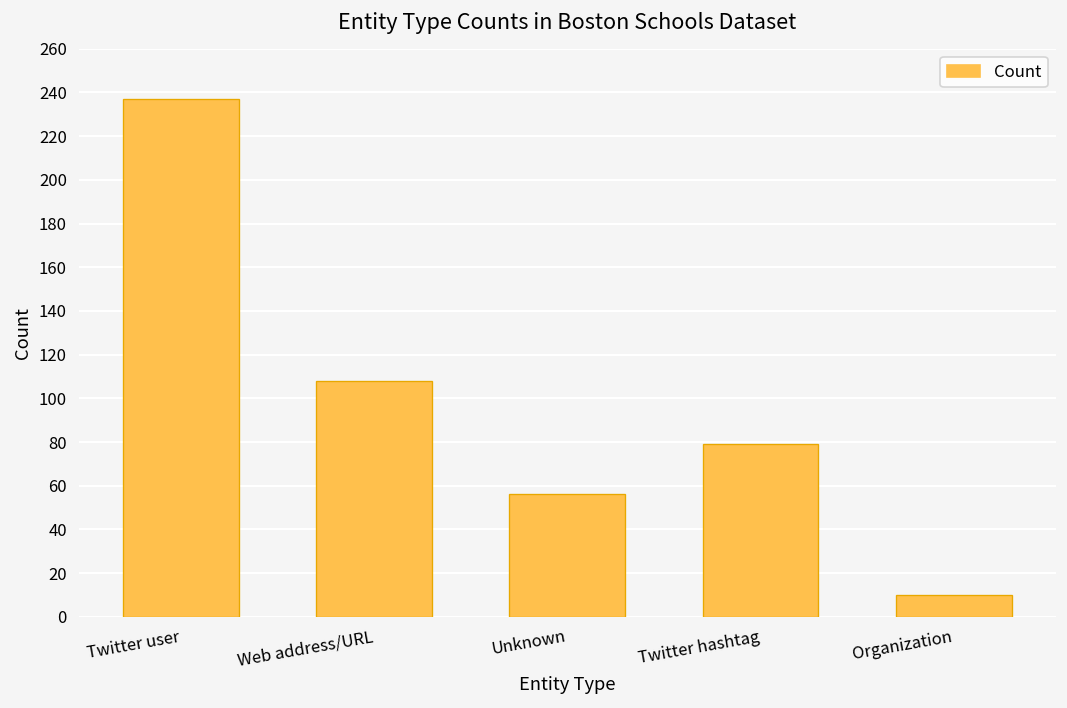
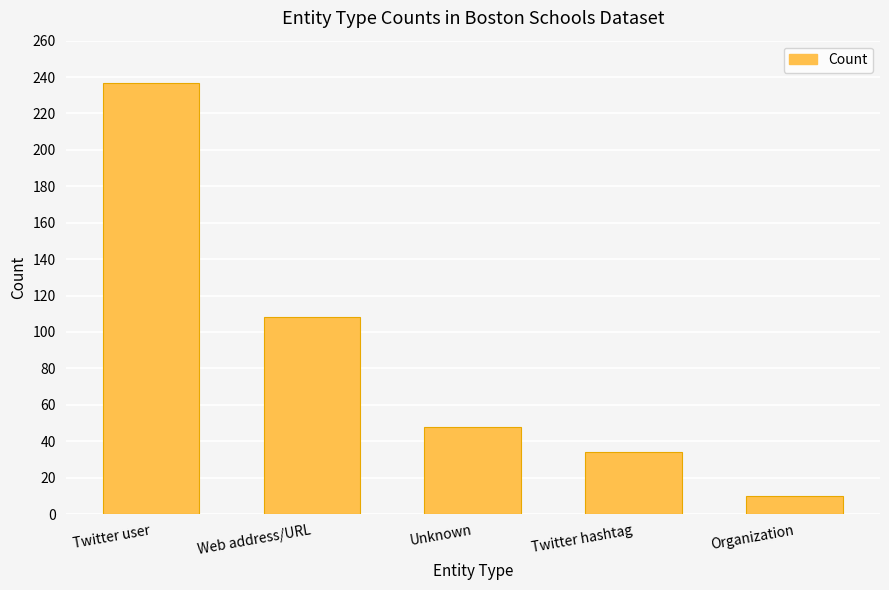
Unknown: 56 -> 48
Twitter hashtag: 79 -> 34
